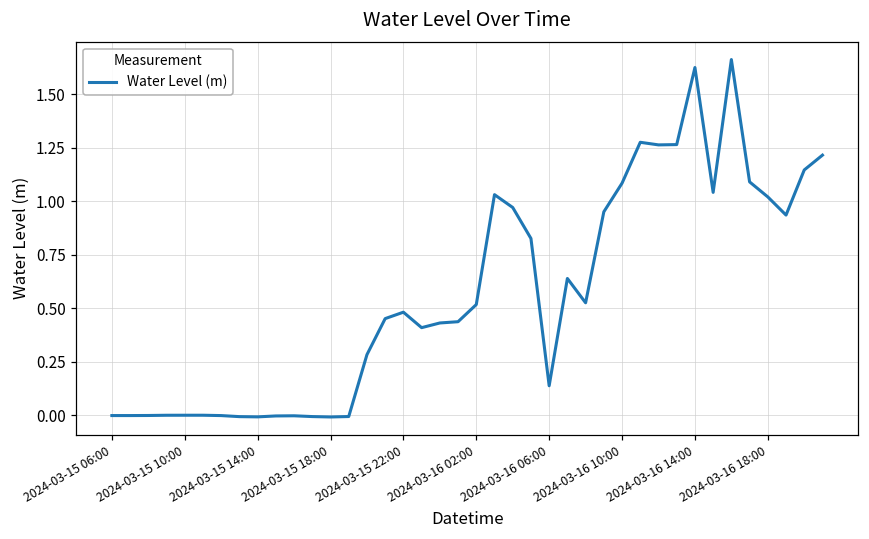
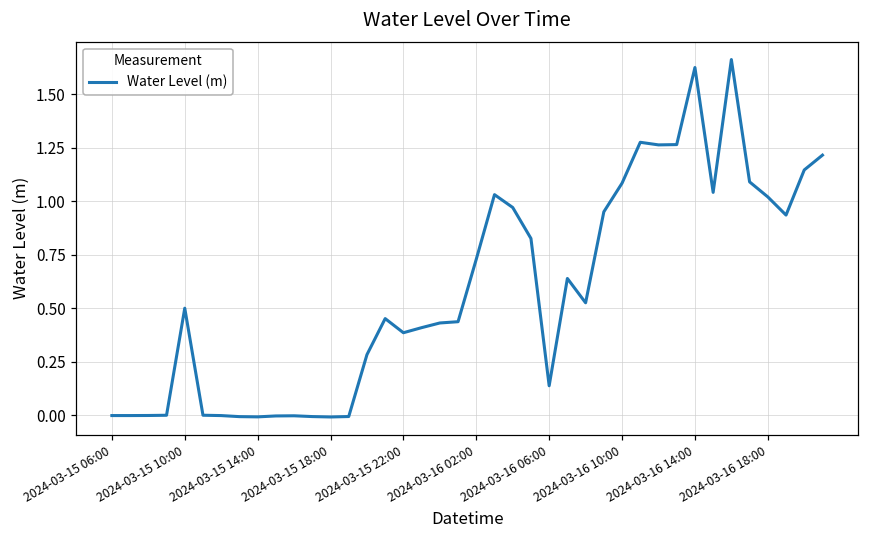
2024-03-15 10:00: 0.00 -> 0.50
2024-03-15 22:00: 0.48 -> 0.39
2024-03-16 02:00: 0.52 -> 0.73
